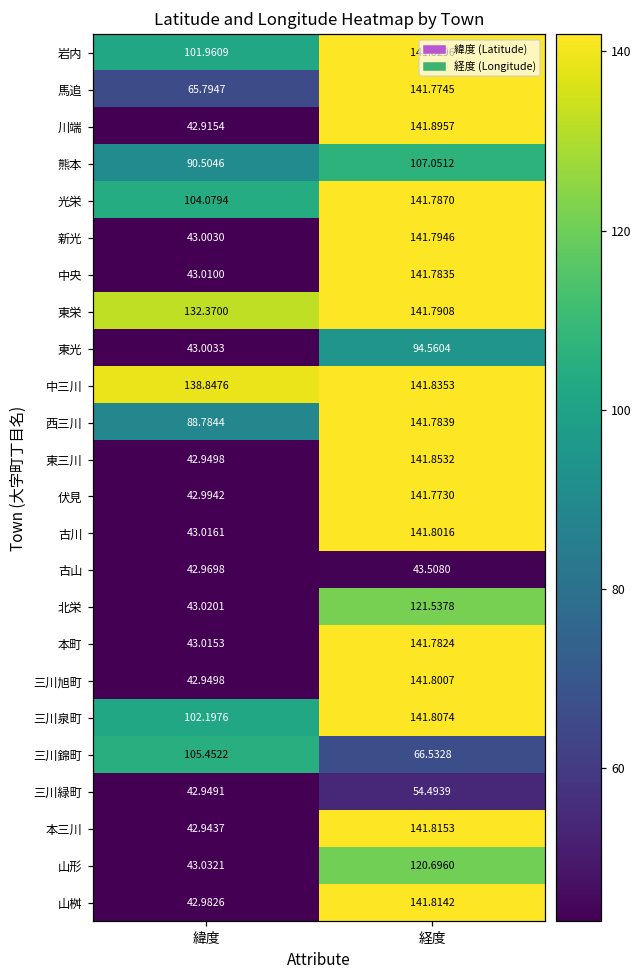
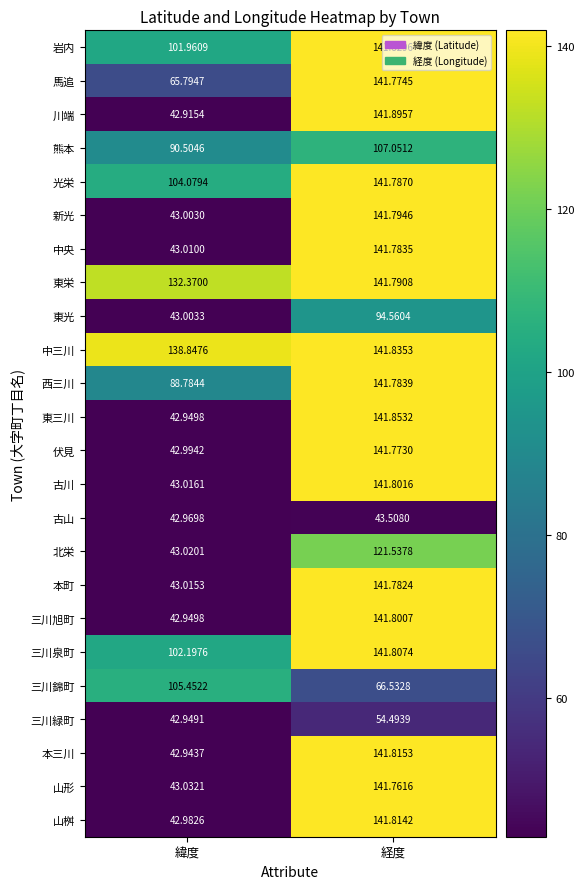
山形, 経度: 120.6960 -> 141.7616
